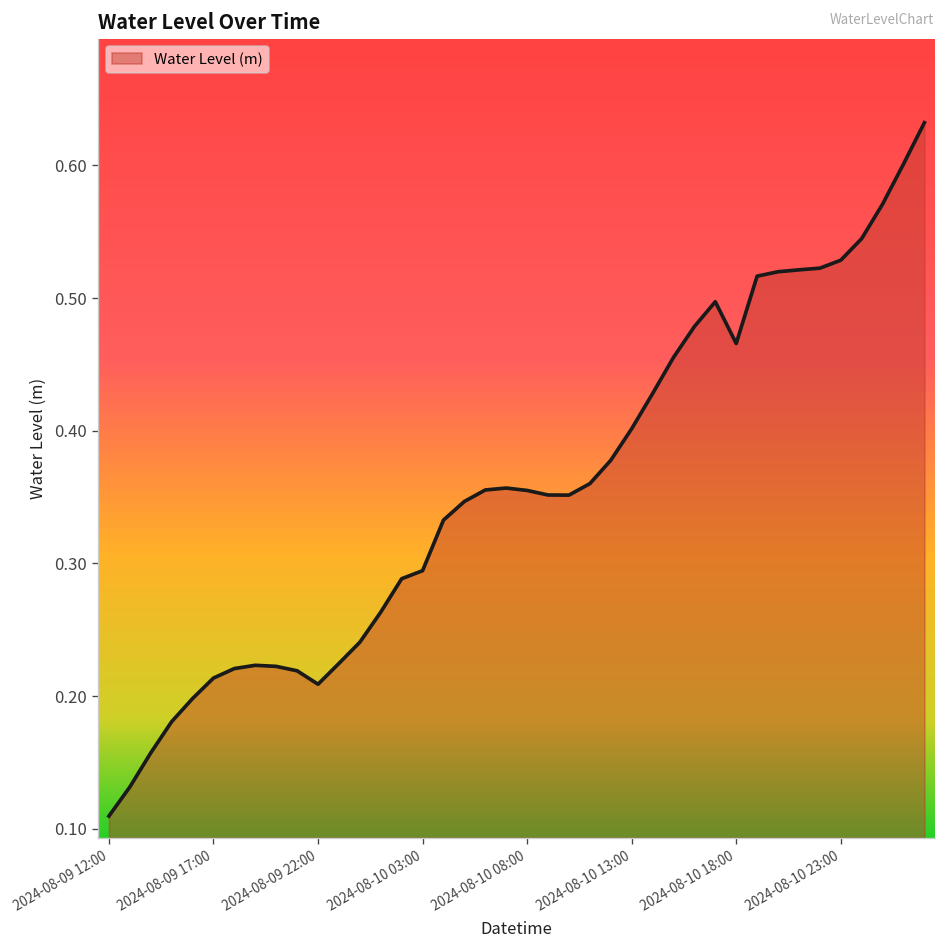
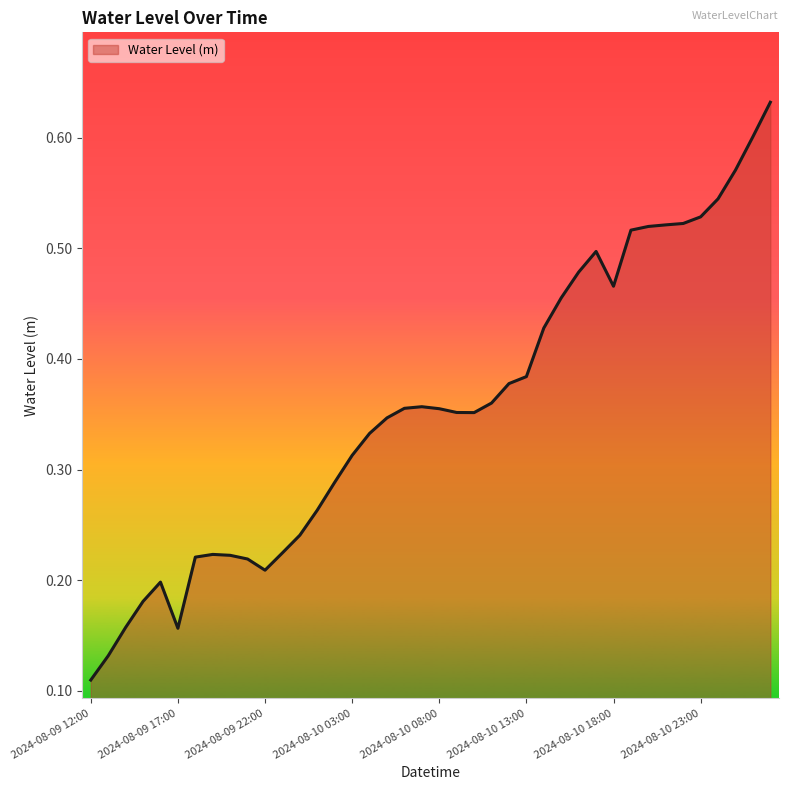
2024-08-09 17:00: 0.214 -> 0.157
2024-08-10 03:00: 0.295 -> 0.313
2024-08-10 13:00: 0.401 -> 0.384
